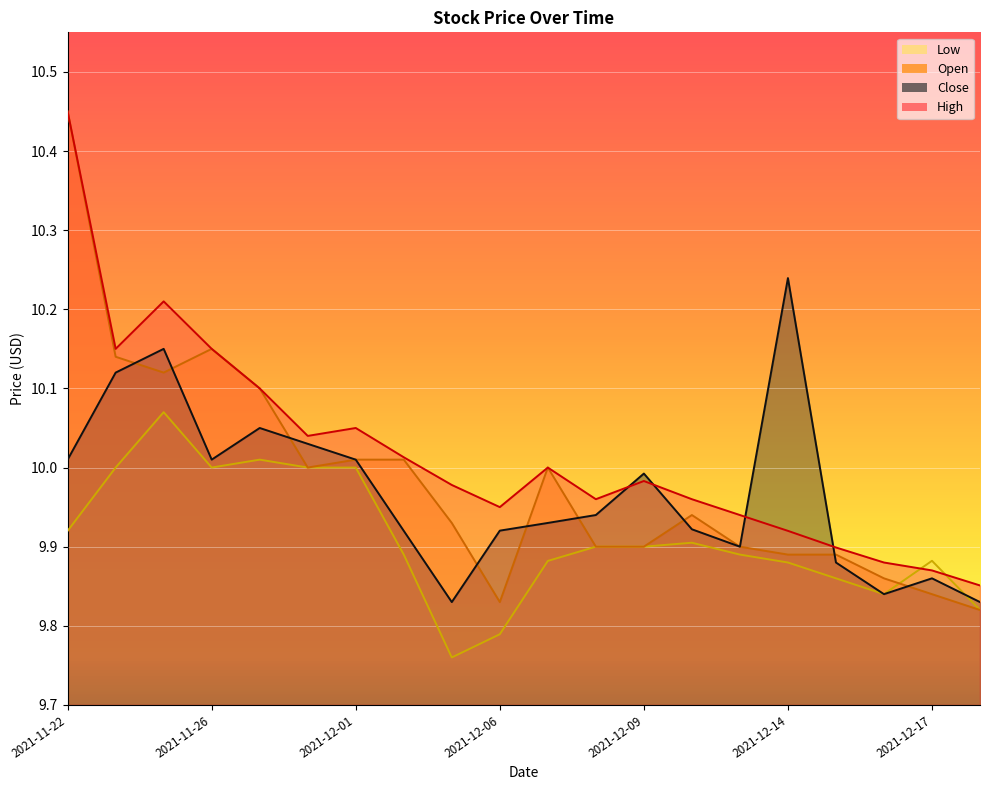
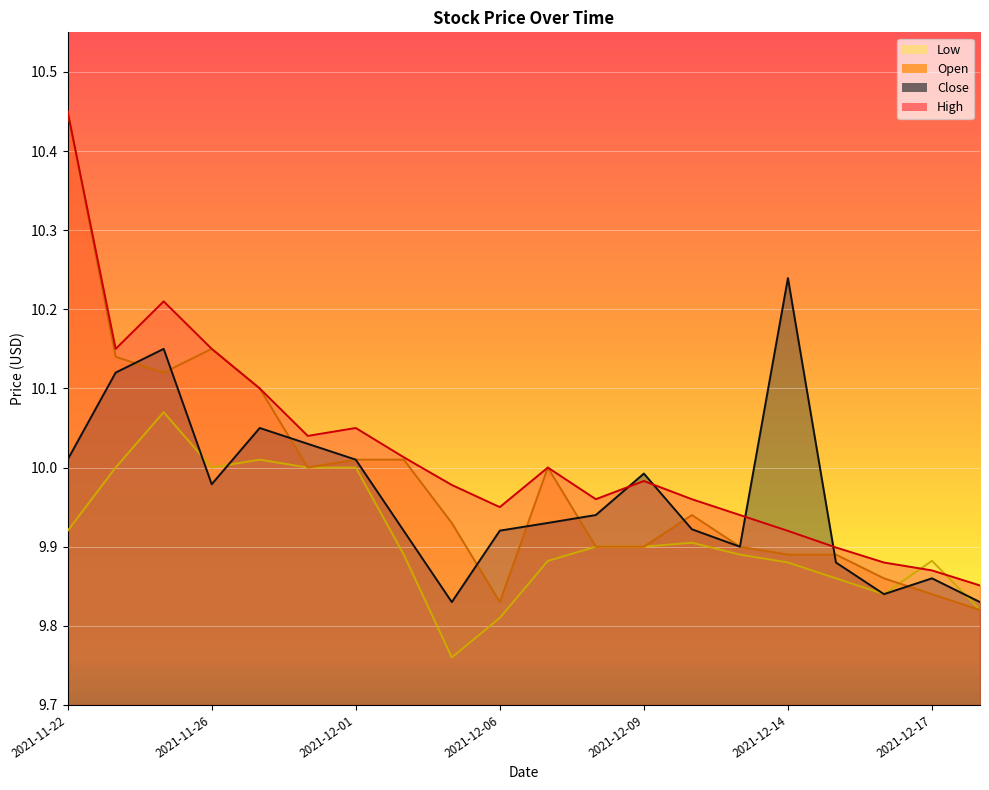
Close, 2021-11-26: 10.01 -> 9.98
Low, 2021-12-06: 9.79 -> 9.81
